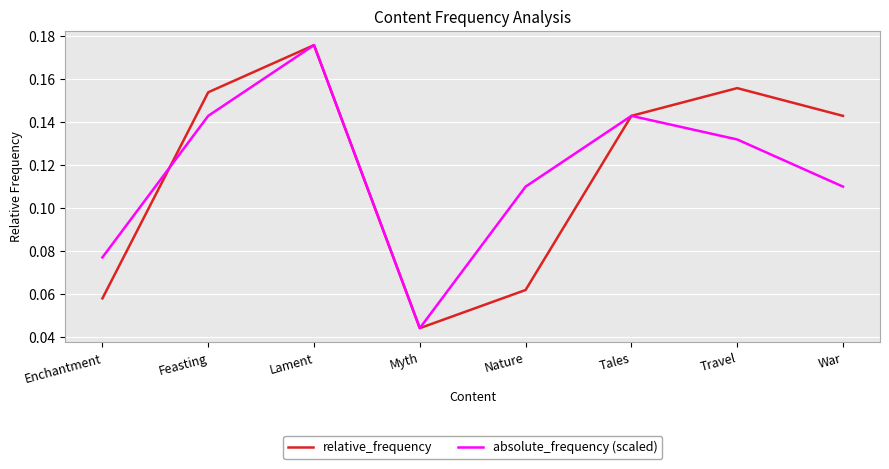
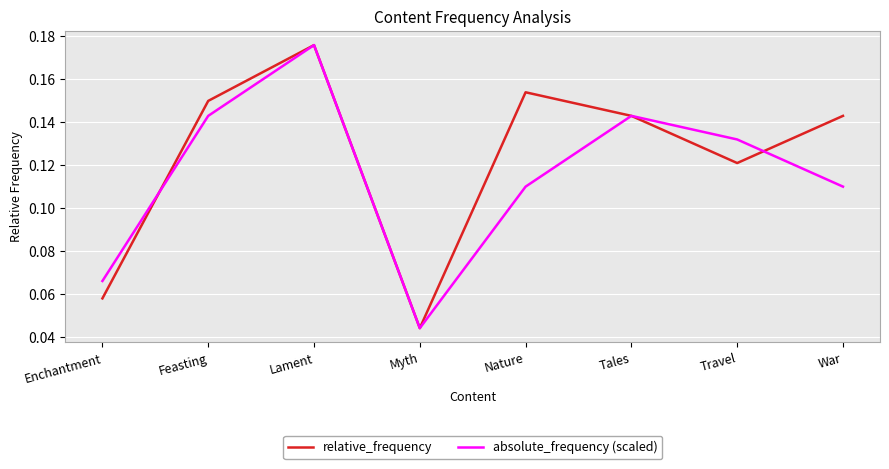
absolute_frequency (scaled), Enchantment: 0.077 -> 0.066
relative_frequency, Feasting: 0.154 -> 0.150
relative_frequency, Nature: 0.062 -> 0.154
relative_frequency, Travel: 0.156 -> 0.121
